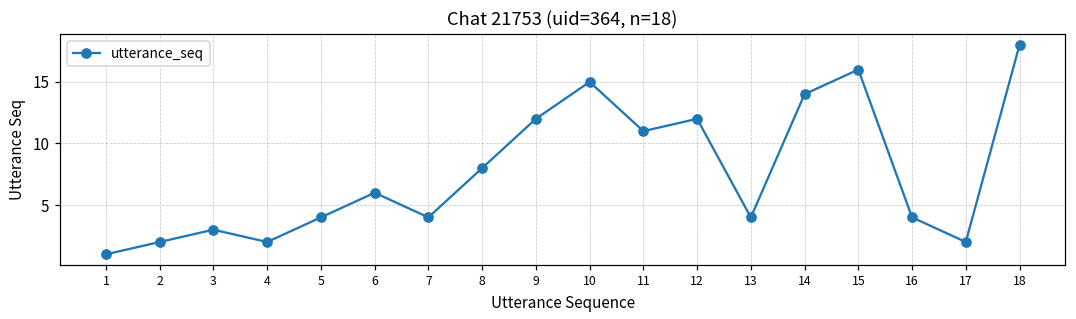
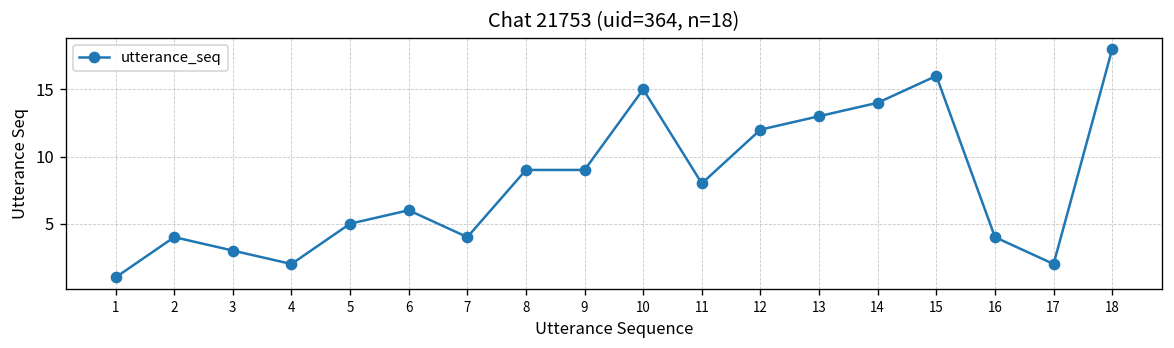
2: 2 -> 4
5: 4 -> 5
8: 8 -> 9
9: 12 -> 9
11: 11 -> 8
13: 4 -> 13
